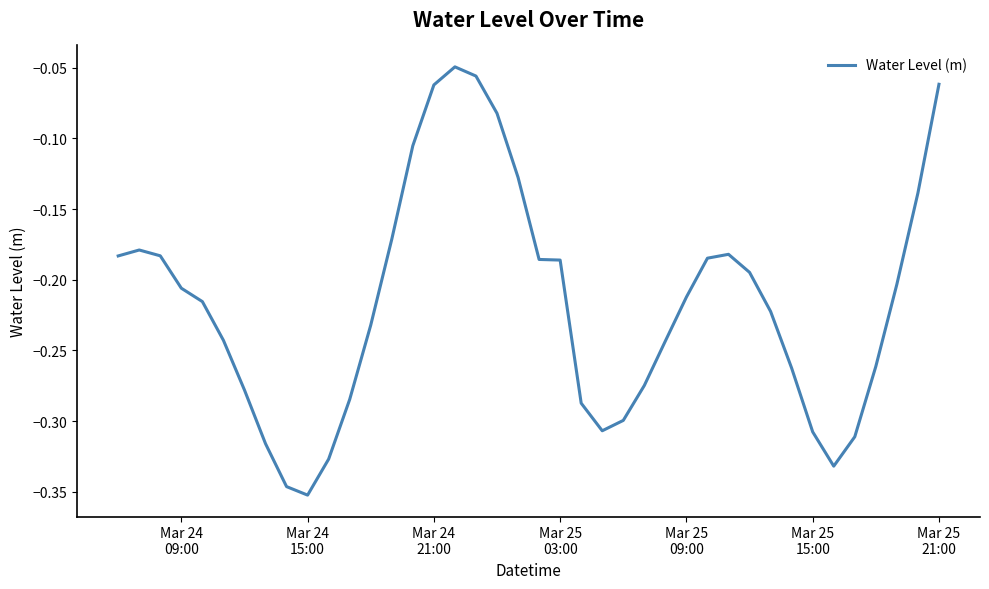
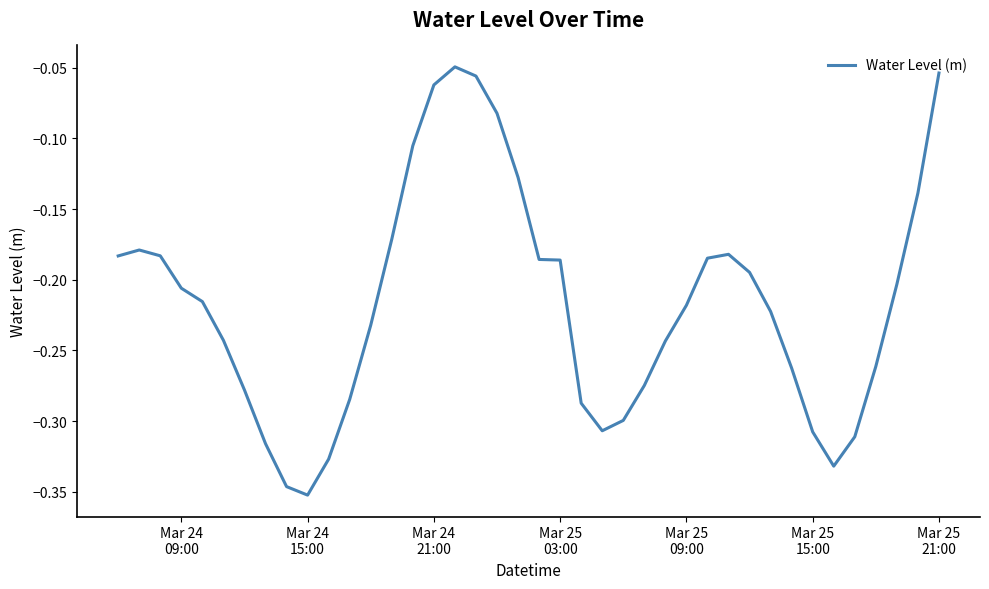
Mar 25 09:00: -0.212 -> -0.218
Mar 25 21:00: -0.062 -> -0.054
